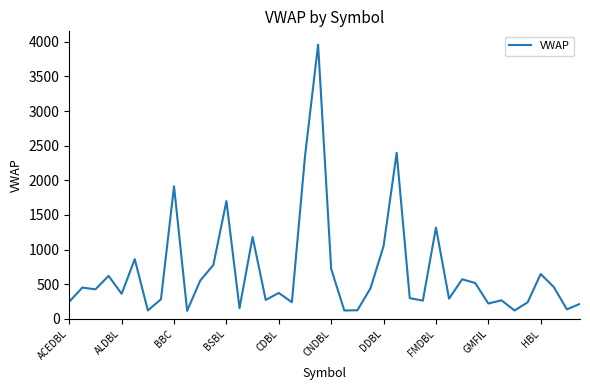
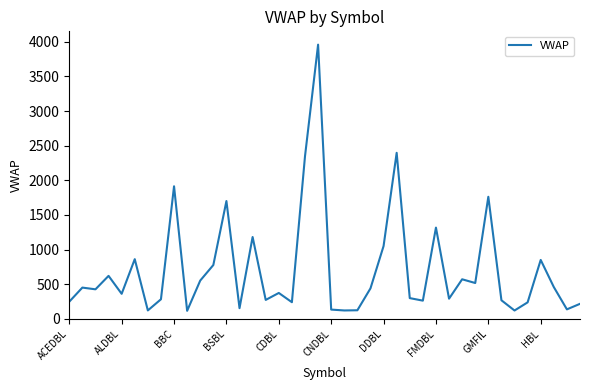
CNDBL: 700 -> 100
GMFIL: 200 -> 1800
HBL: 600 -> 900
